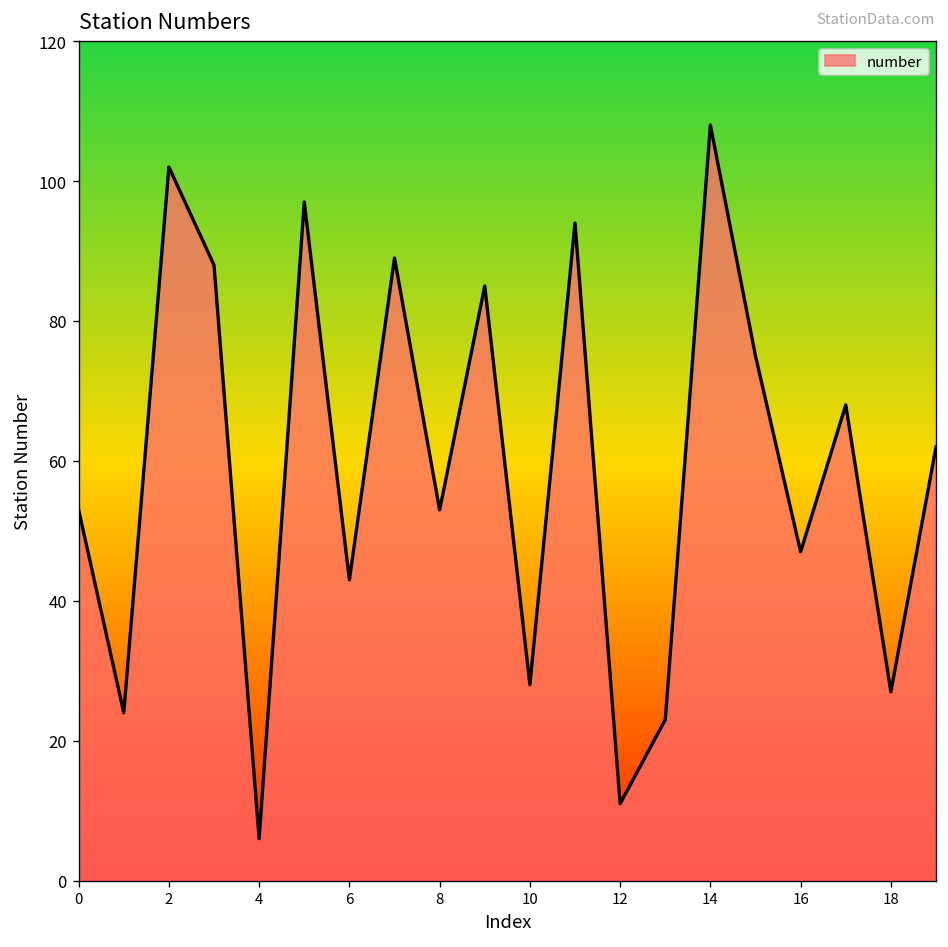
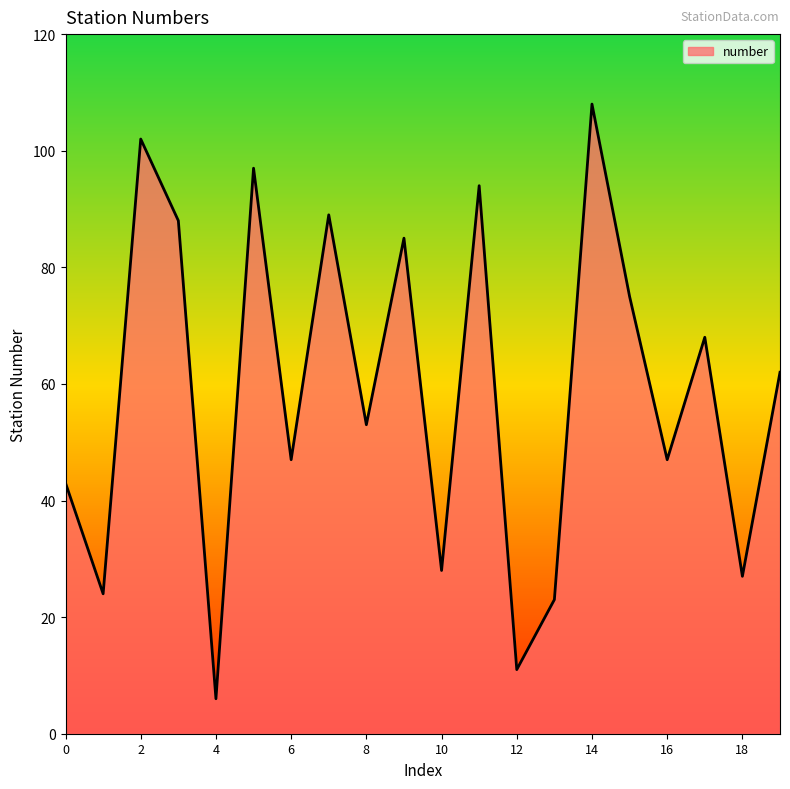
0: 53 -> 43
6: 43 -> 47
